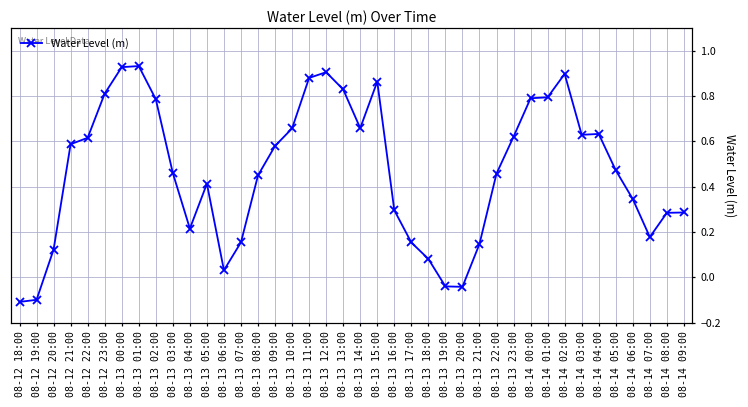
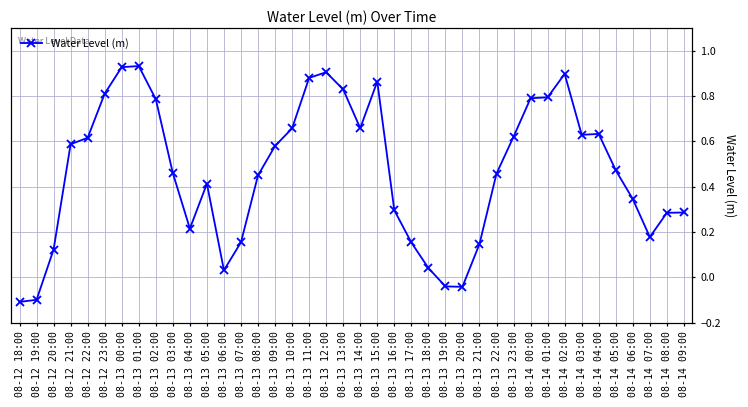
08-13 18:00: 0.08 -> 0.04
